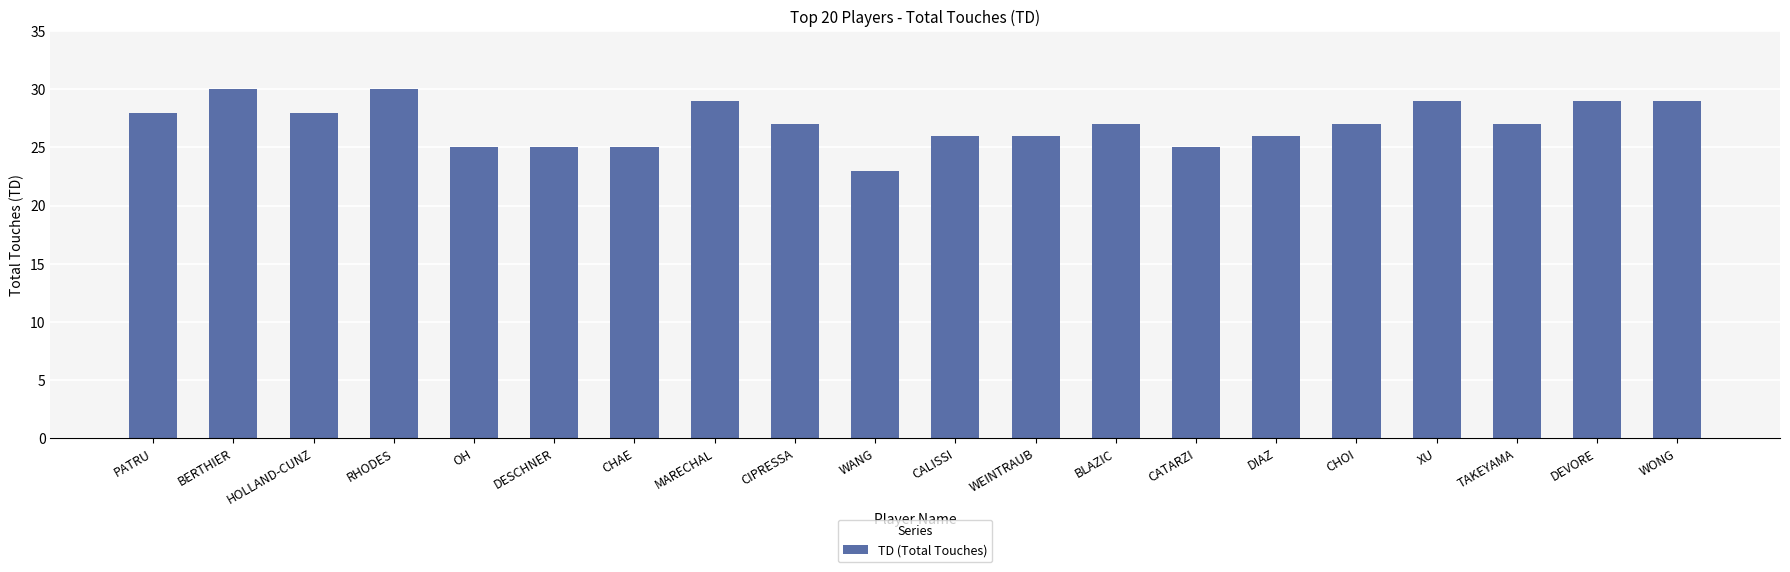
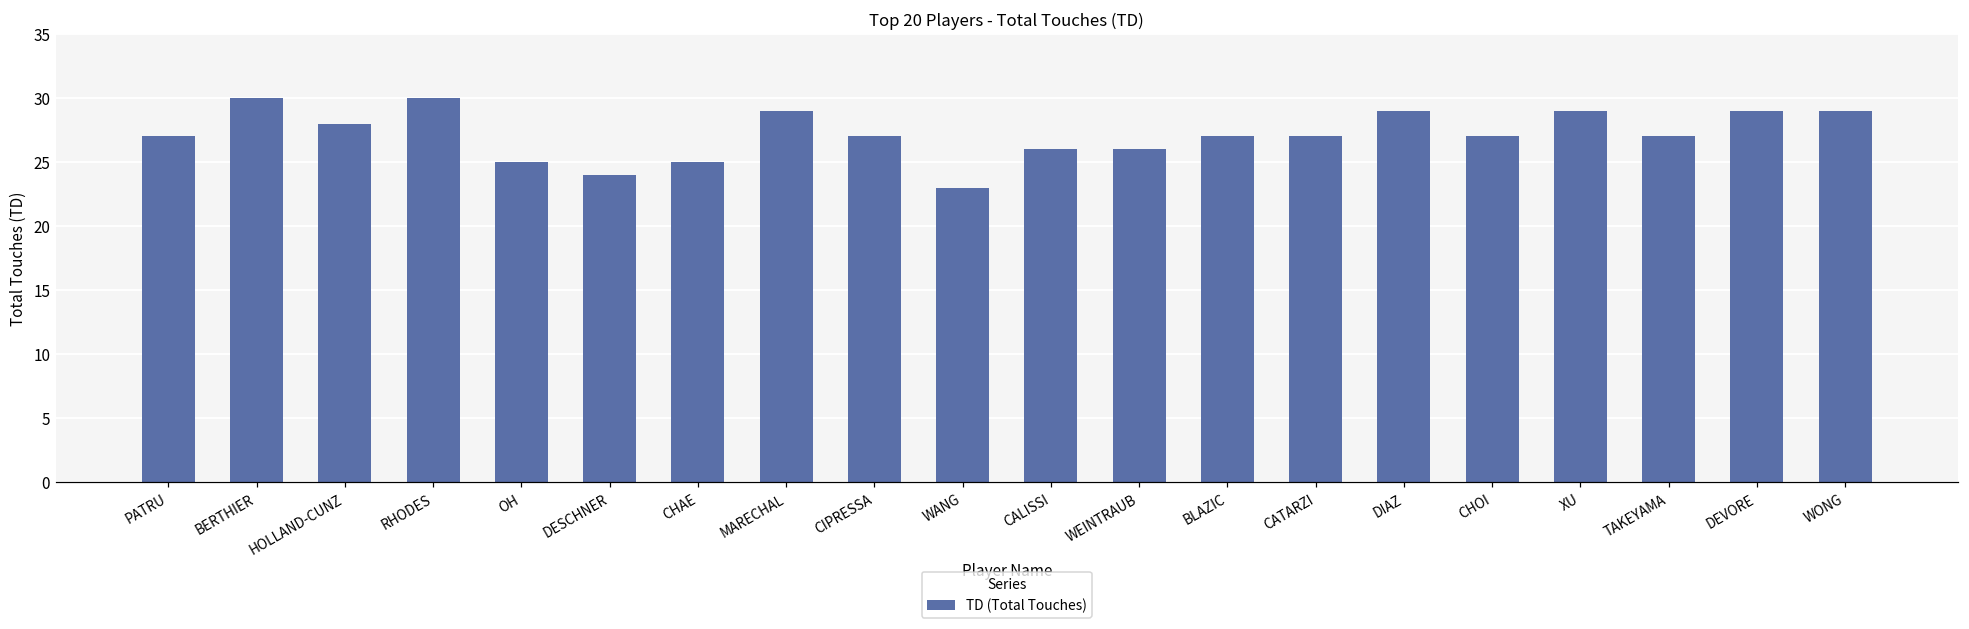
PATRU: 28 -> 27
DESCHNER: 25 -> 24
CATARZI: 25 -> 27
DIAZ: 26 -> 29
